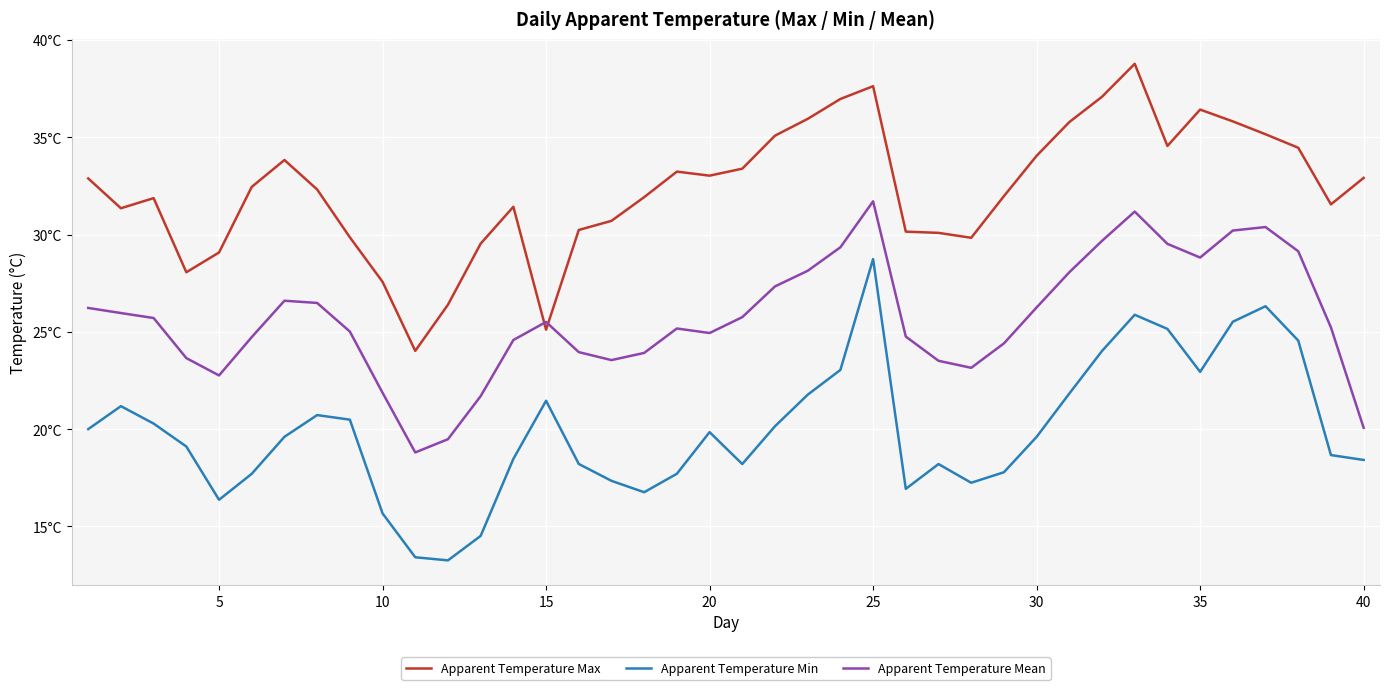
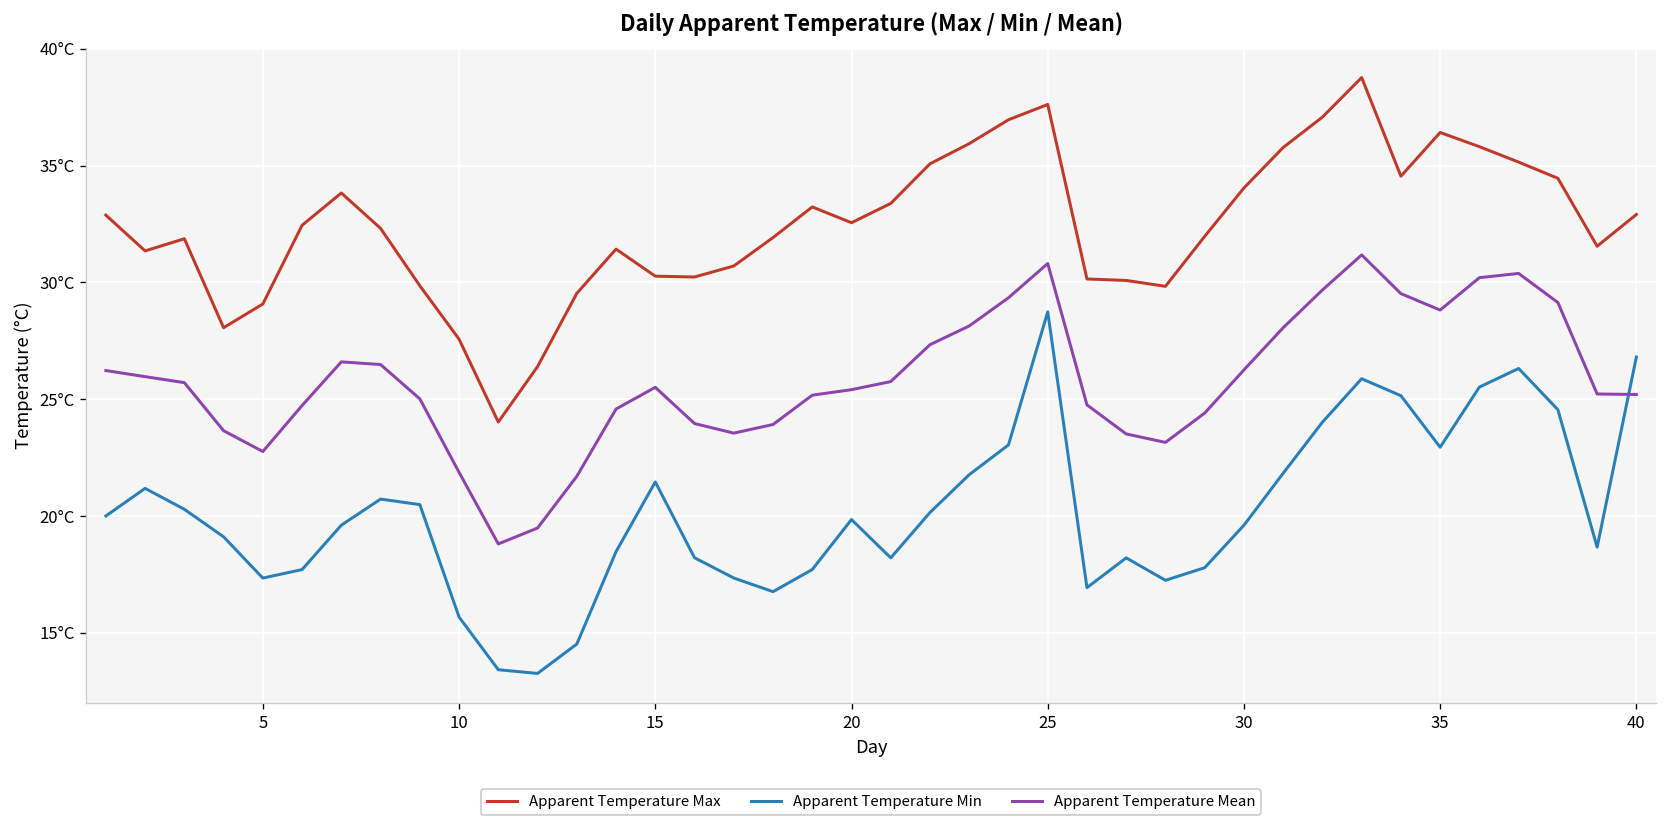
Apparent Temperature Min, 5: 16.4°C -> 17.3°C
Apparent Temperature Max, 15: 25.1°C -> 30.3°C
Apparent Temperature Max, 20: 33.0°C -> 32.6°C
Apparent Temperature Mean, 20: 24.9°C -> 25.4°C
Apparent Temperature Mean, 25: 31.7°C -> 30.8°C
Apparent Temperature Min, 40: 18.4°C -> 26.8°C
Apparent Temperature Mean, 40: 20.1°C -> 25.2°C
